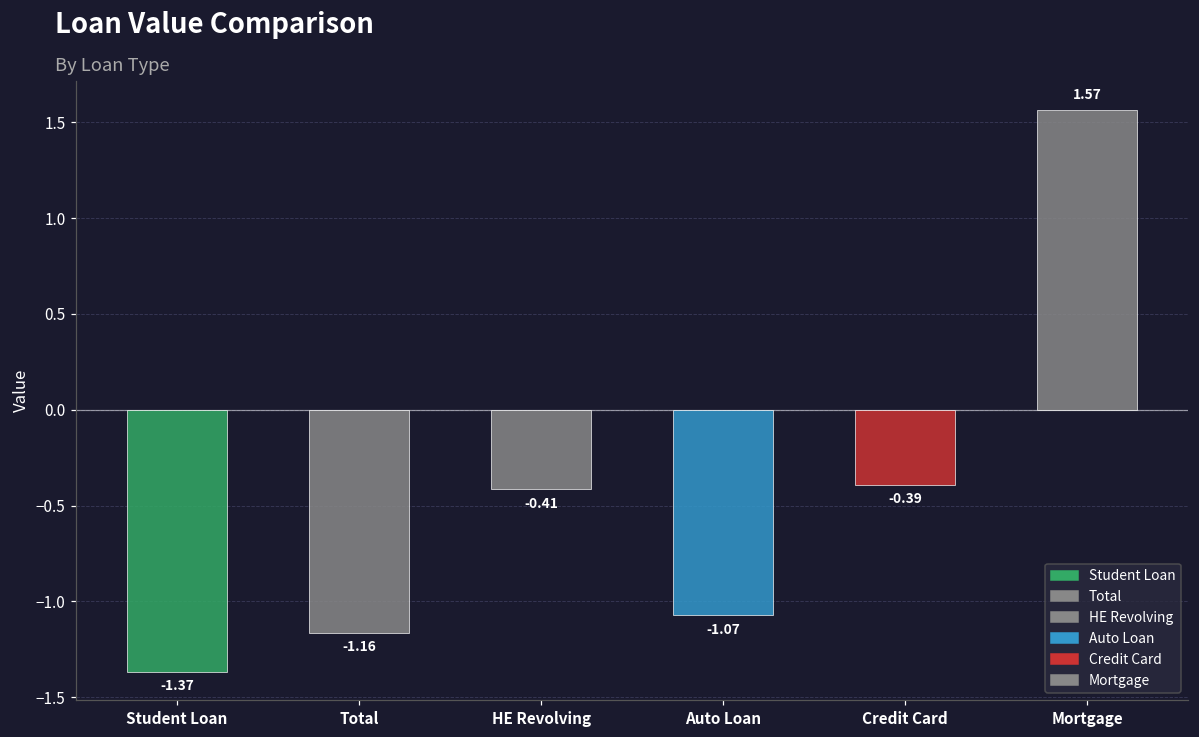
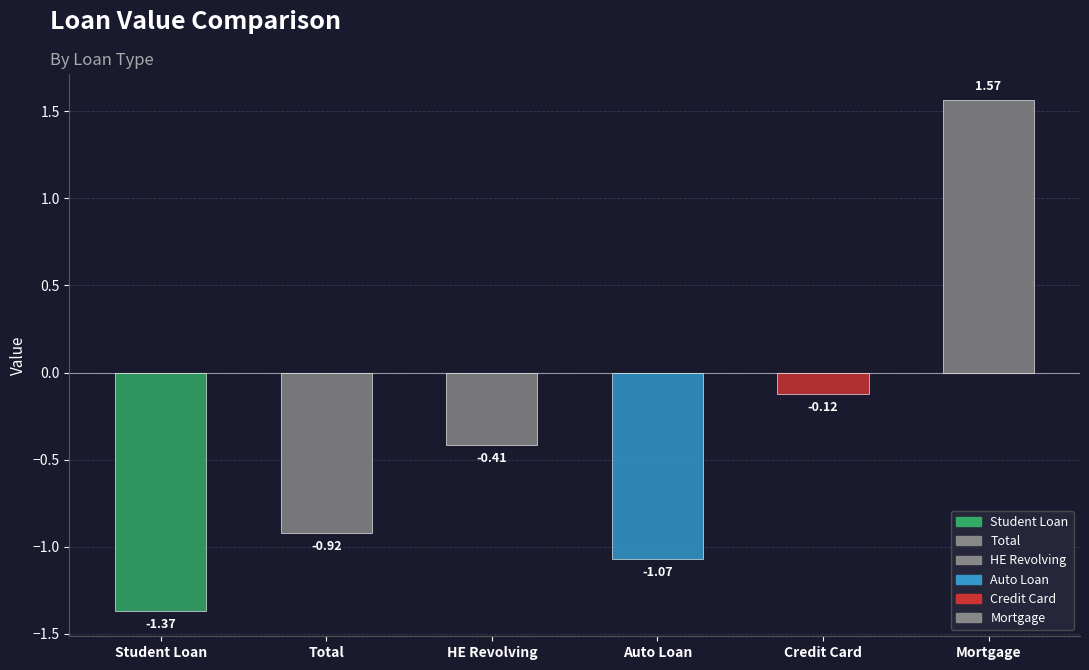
Total: -1.16 -> -0.92
Credit Card: -0.39 -> -0.12
